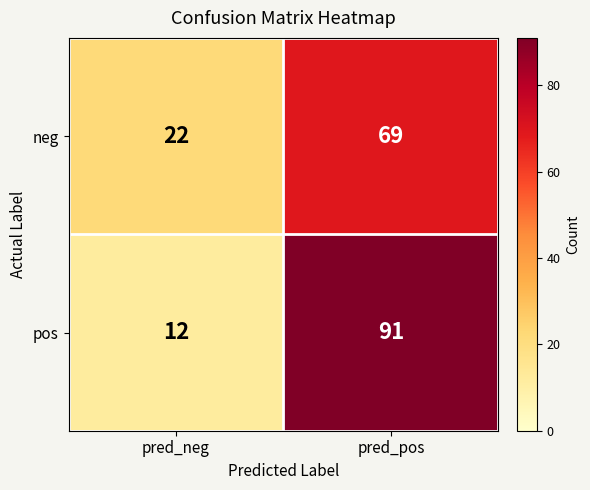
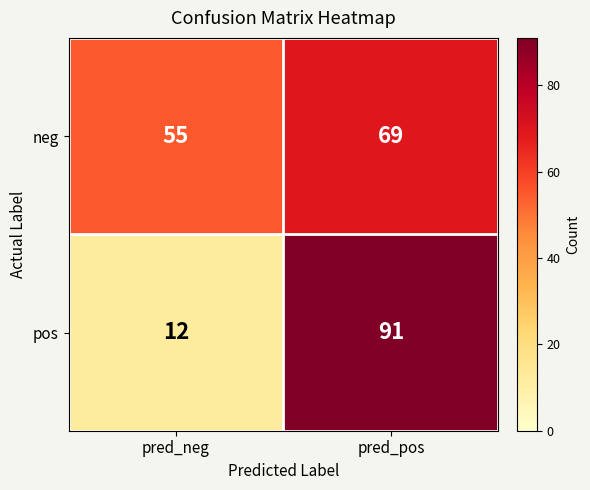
neg, pred_neg: 22 -> 55
